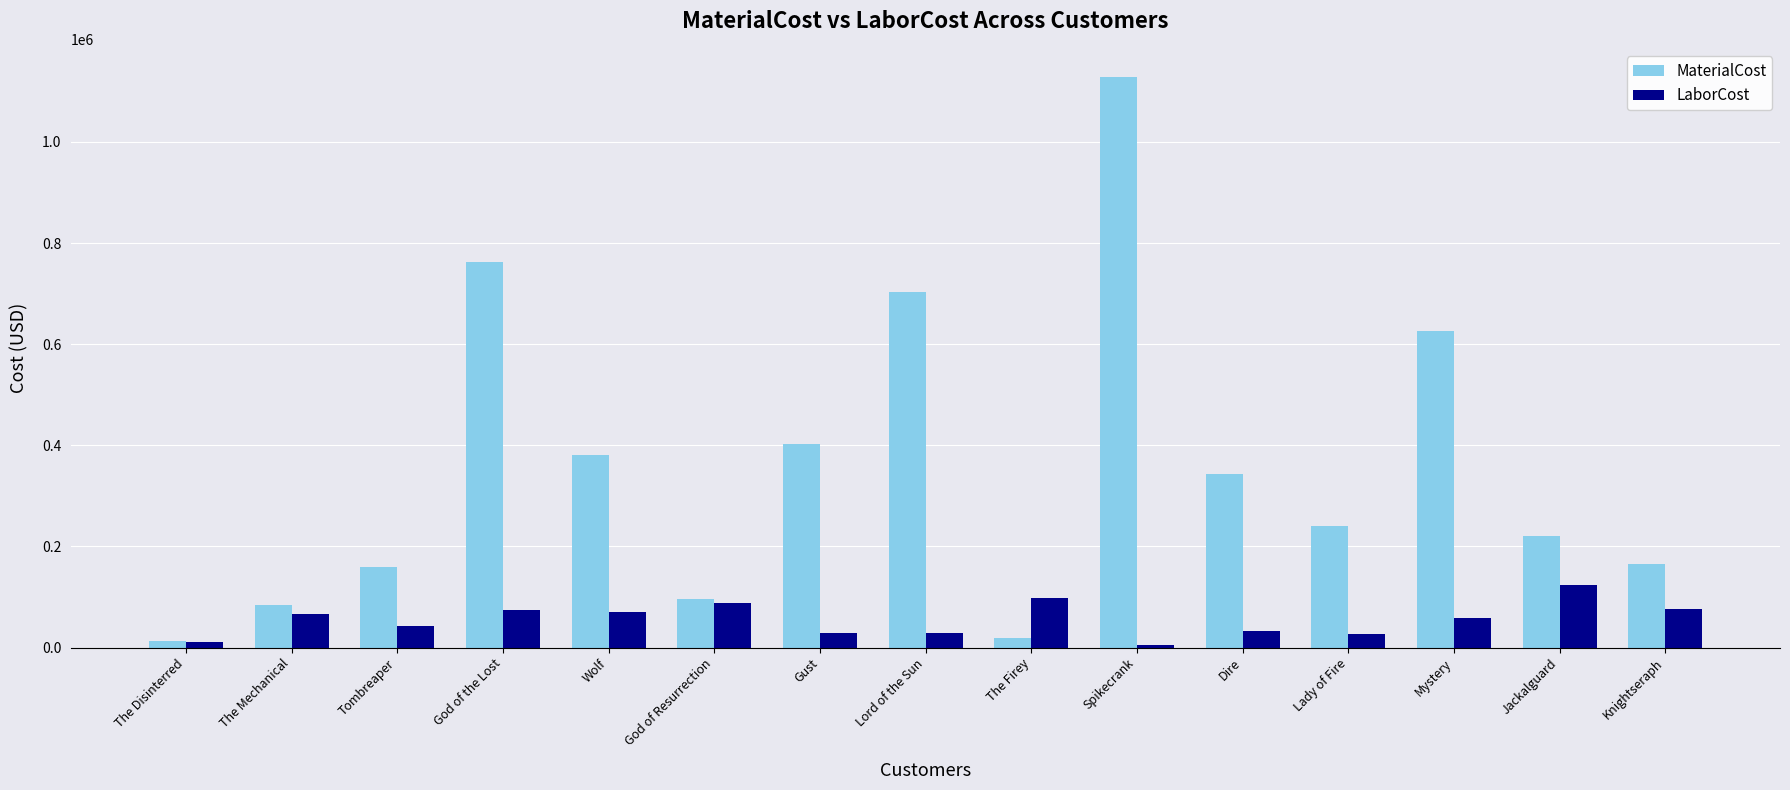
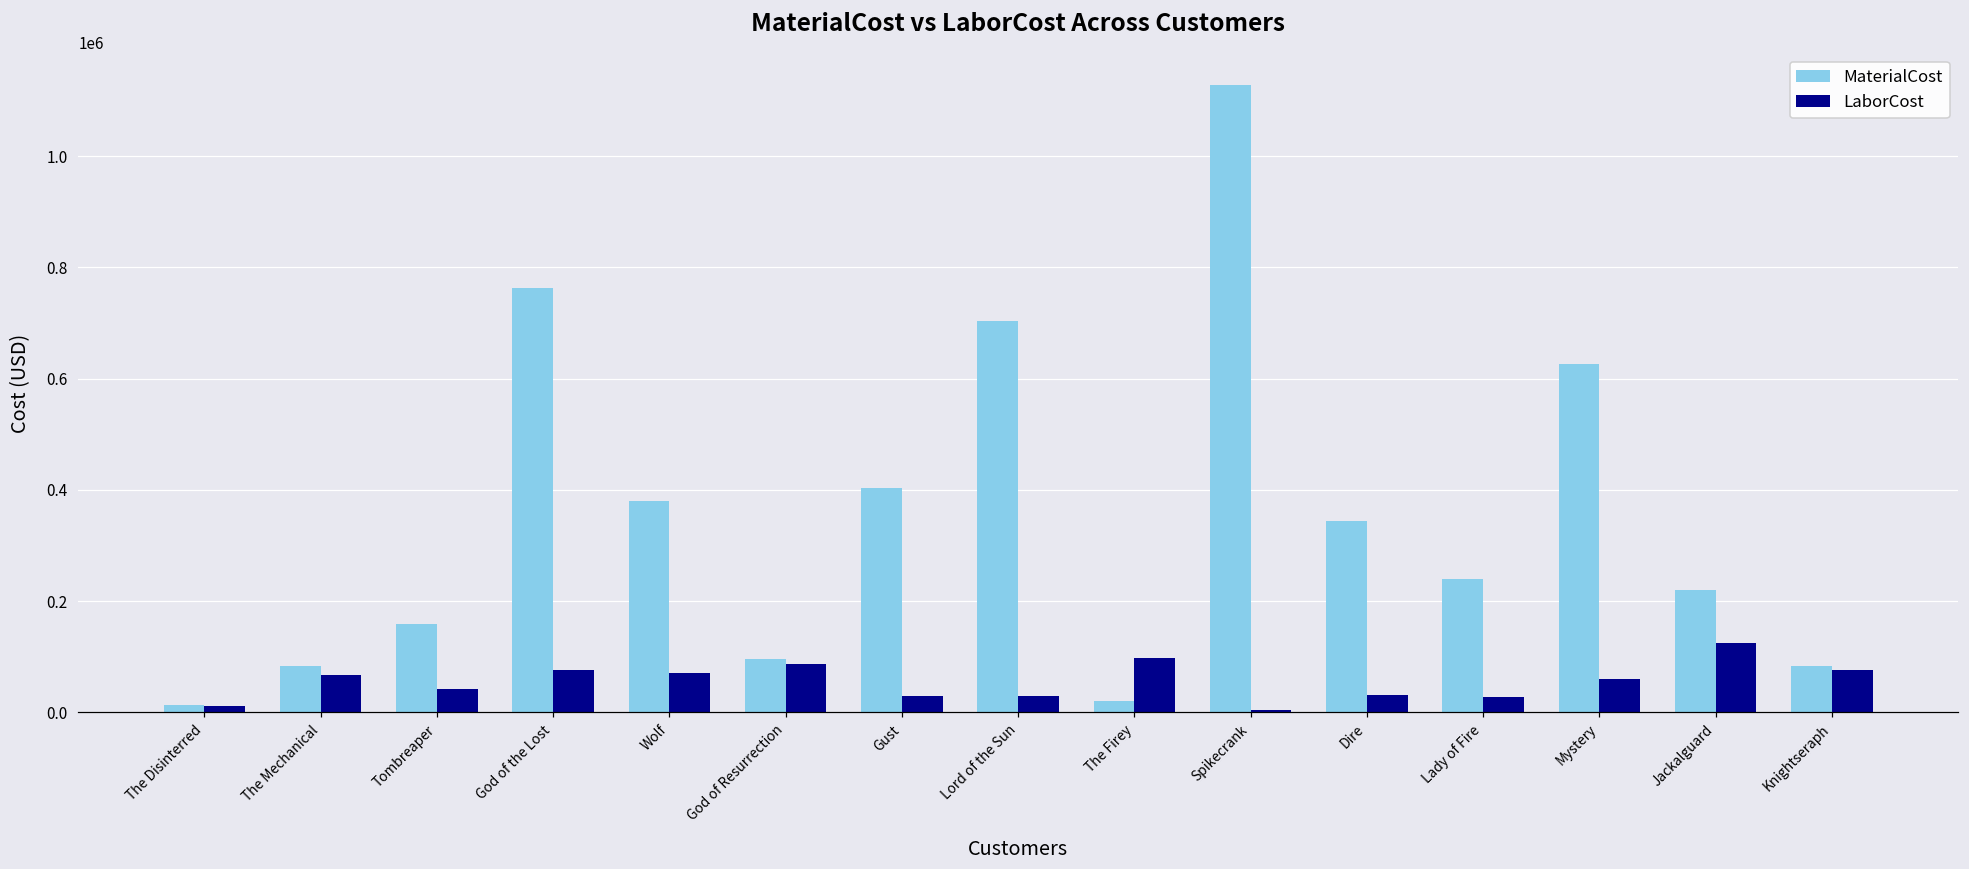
MaterialCost, Knightseraph: 170000 -> 80000
